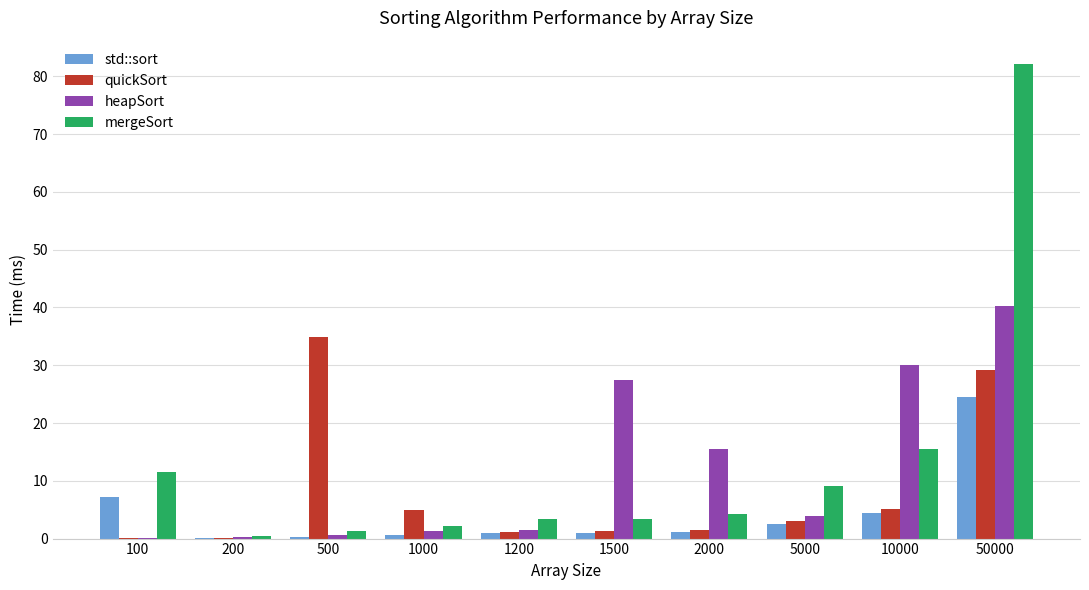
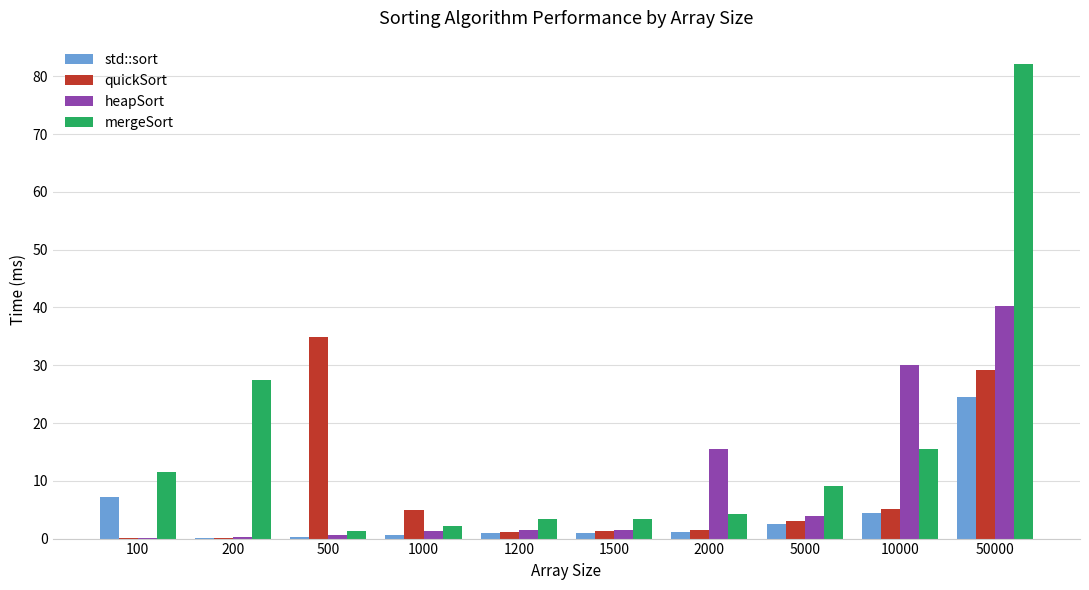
mergeSort, 200: 0 -> 27
heapSort, 1500: 27 -> 2
